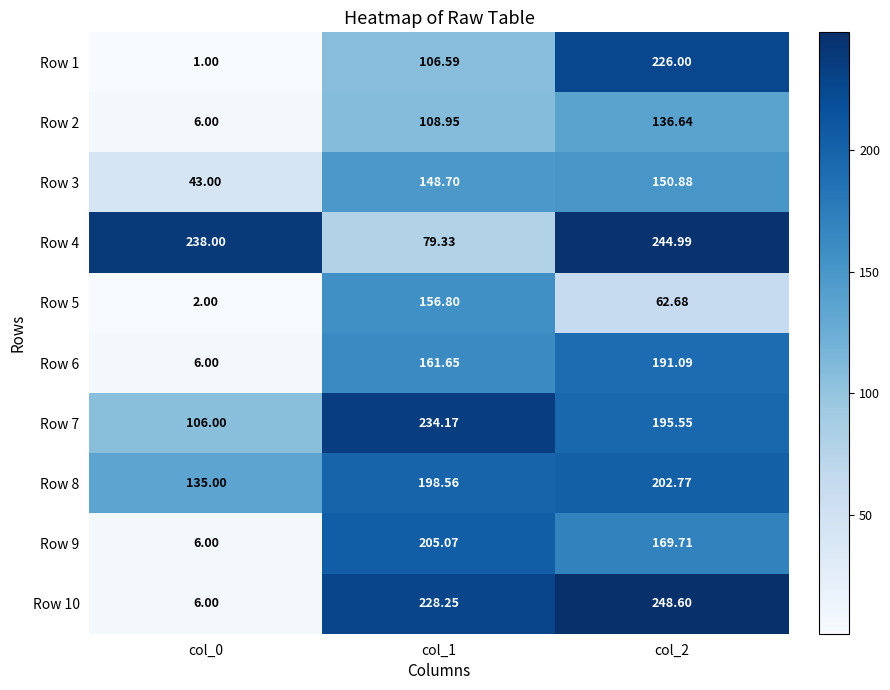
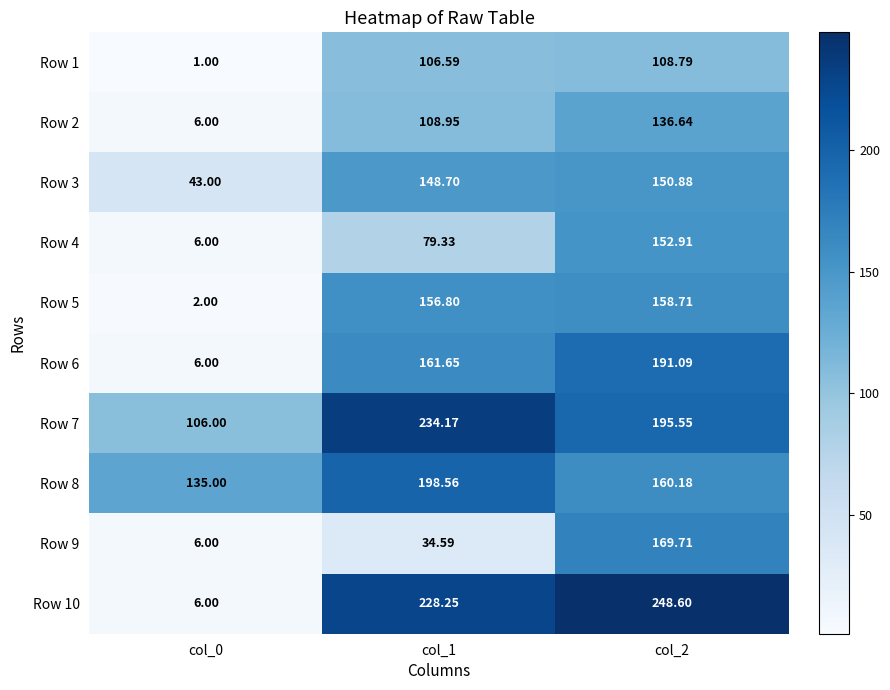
Row 1, col_2: 226.00 -> 108.79
Row 4, col_0: 238.00 -> 6.00
Row 4, col_2: 244.99 -> 152.91
Row 5, col_2: 62.68 -> 158.71
Row 8, col_2: 202.77 -> 160.18
Row 9, col_1: 205.07 -> 34.59
